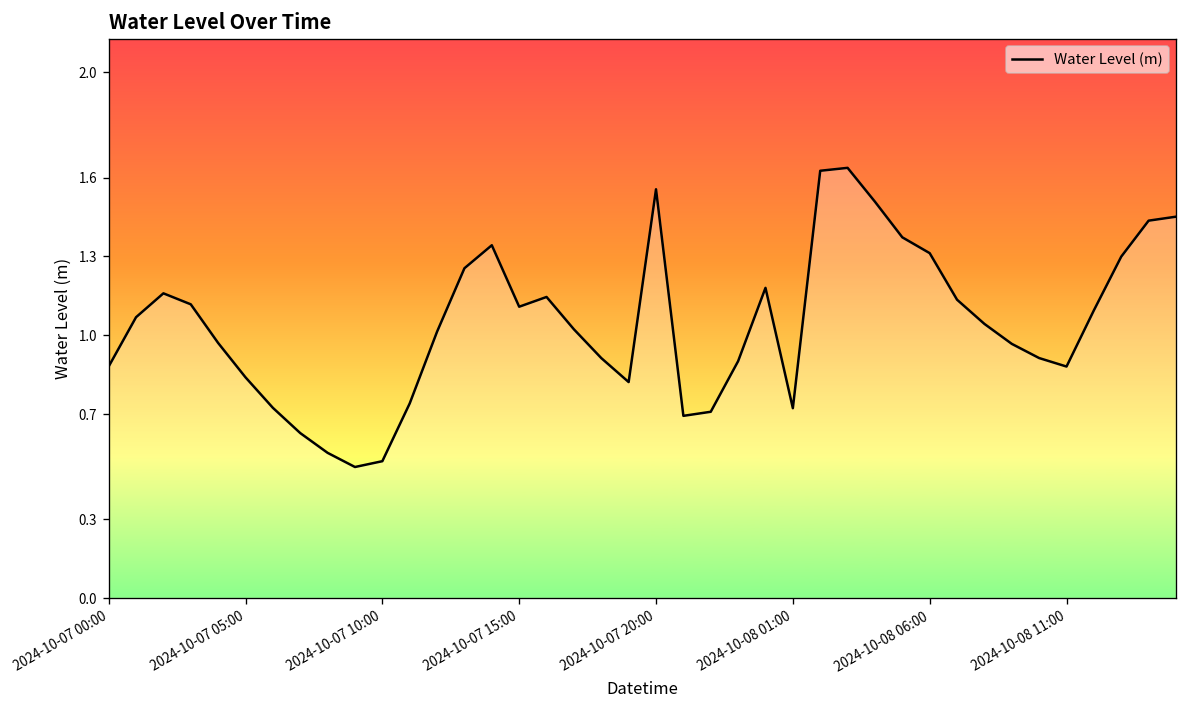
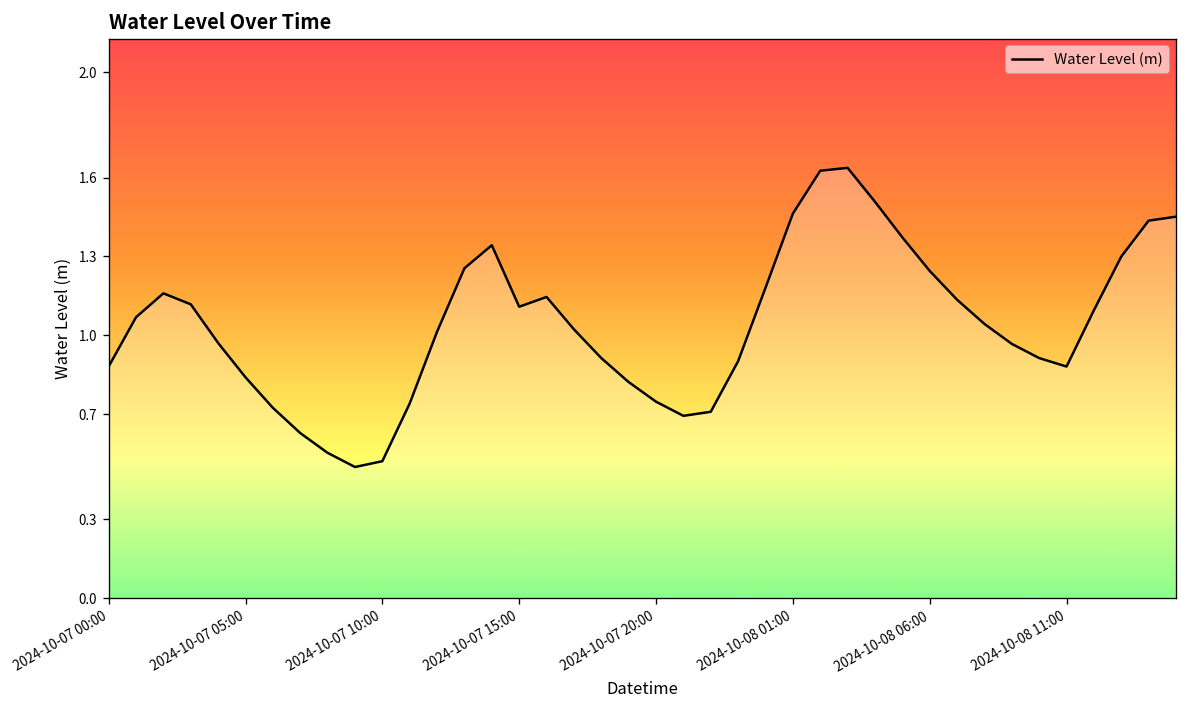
2024-10-07 20:00: 1.56 -> 0.75
2024-10-08 01:00: 0.72 -> 1.46
2024-10-08 06:00: 1.31 -> 1.24
